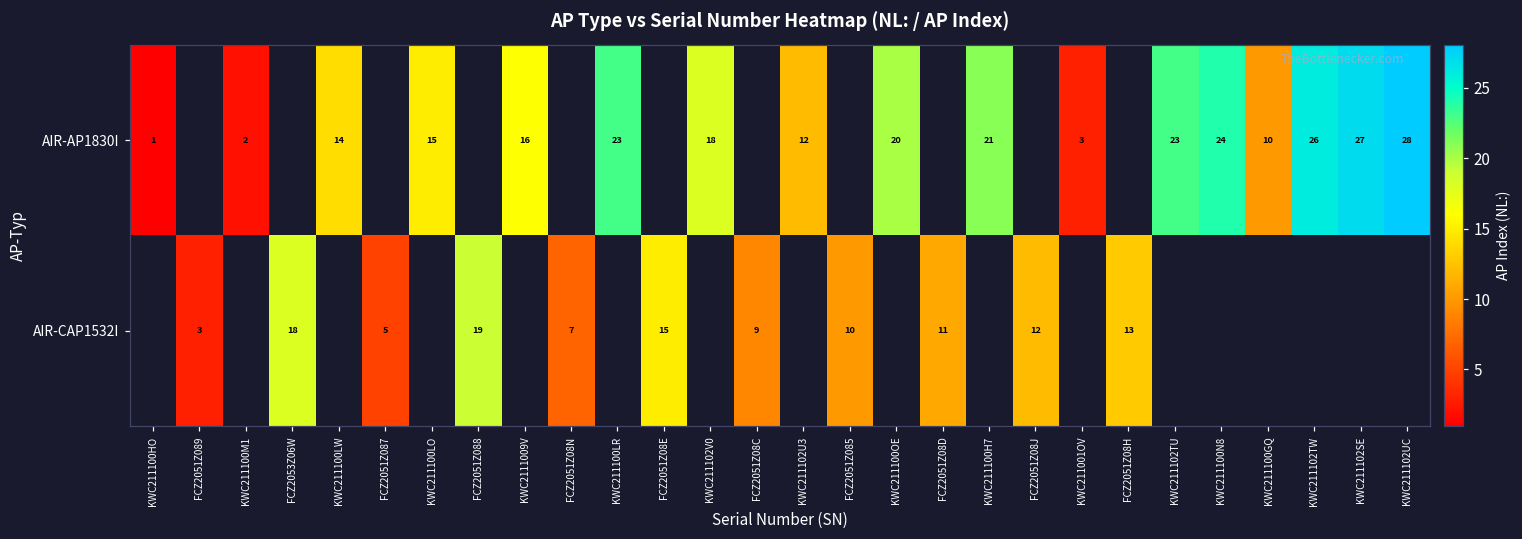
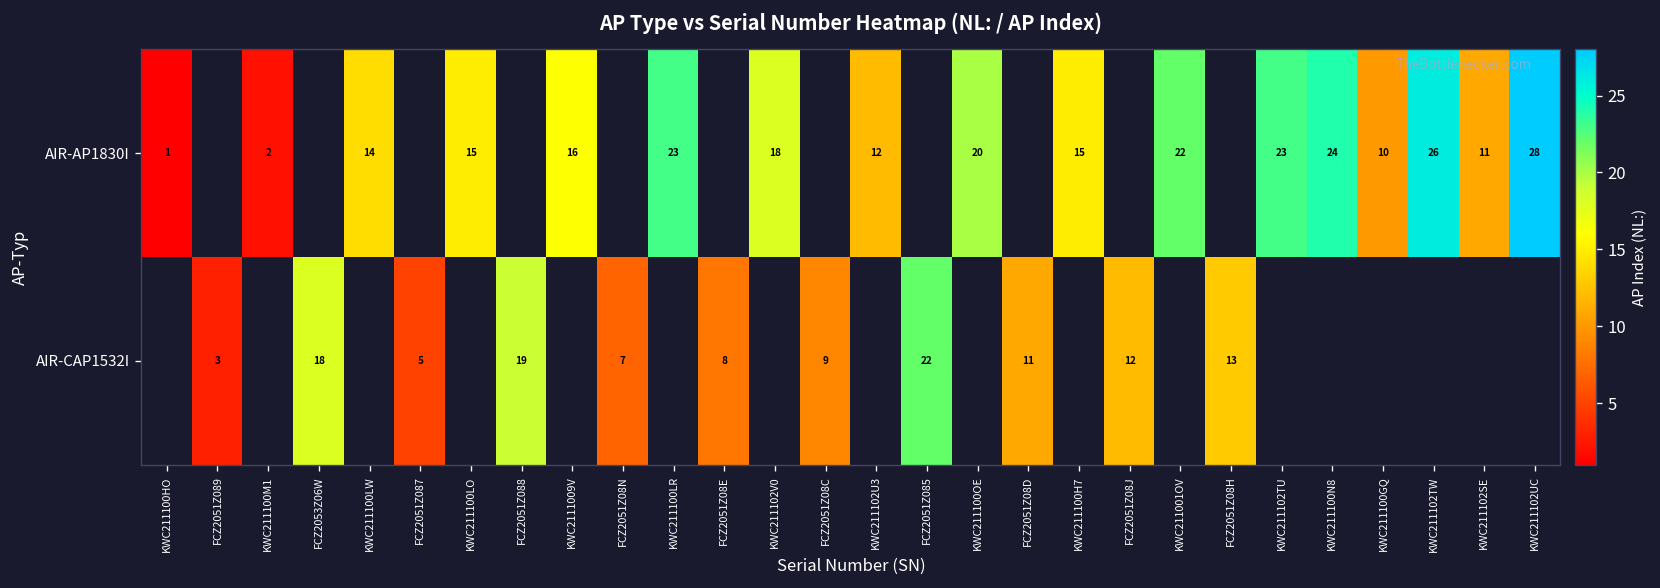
AIR-AP1830I, KWC211100H7: 21 -> 15
AIR-AP1830I, KWC211001OV: 3 -> 22
AIR-AP1830I, KWC211102SE: 27 -> 11
AIR-CAP1532I, FCZ2051Z08E: 15 -> 8
AIR-CAP1532I, FCZ2051Z085: 10 -> 22
